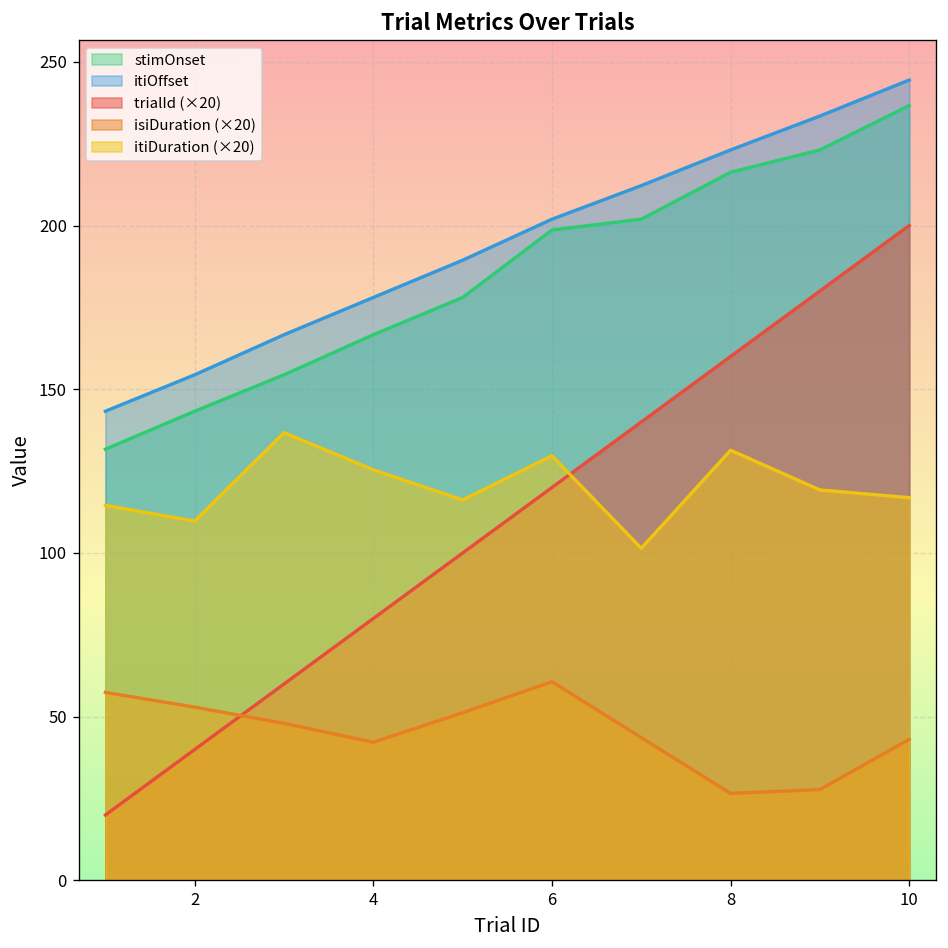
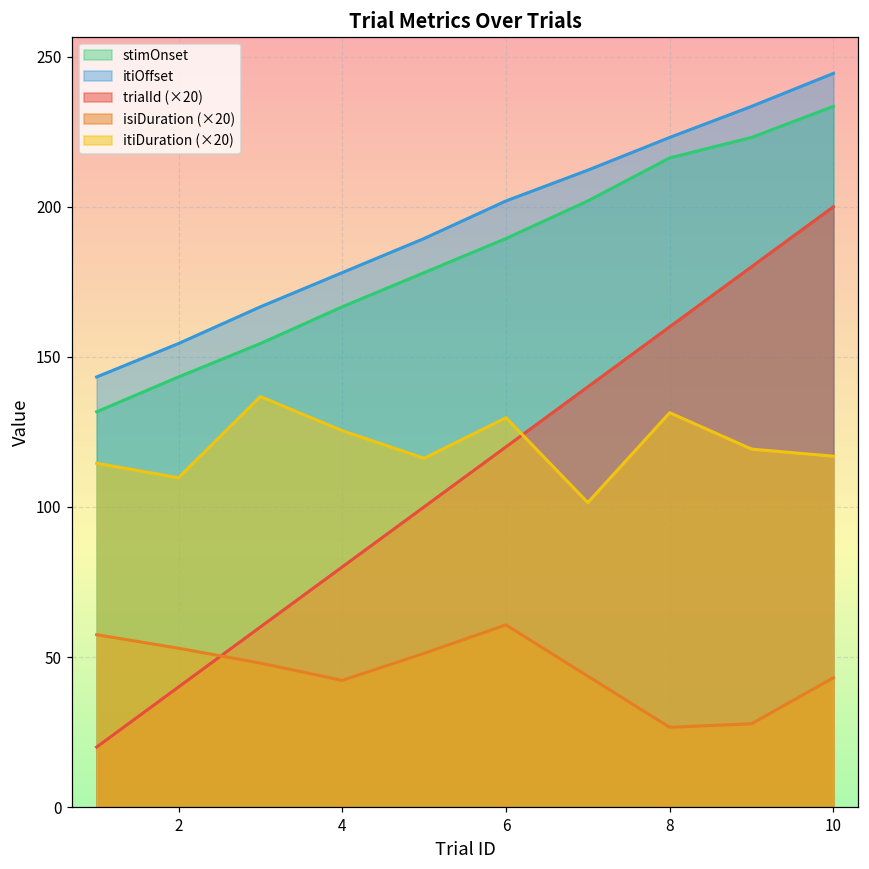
stimOnset, 6: 199 -> 189
stimOnset, 10: 237 -> 233
